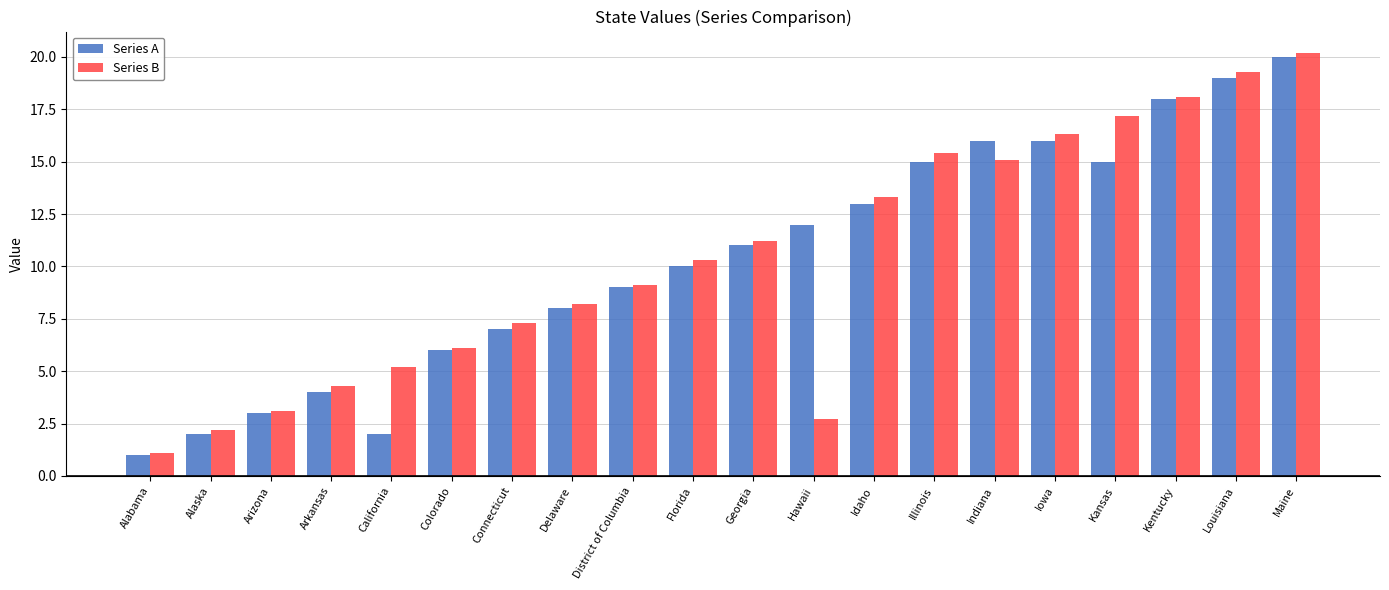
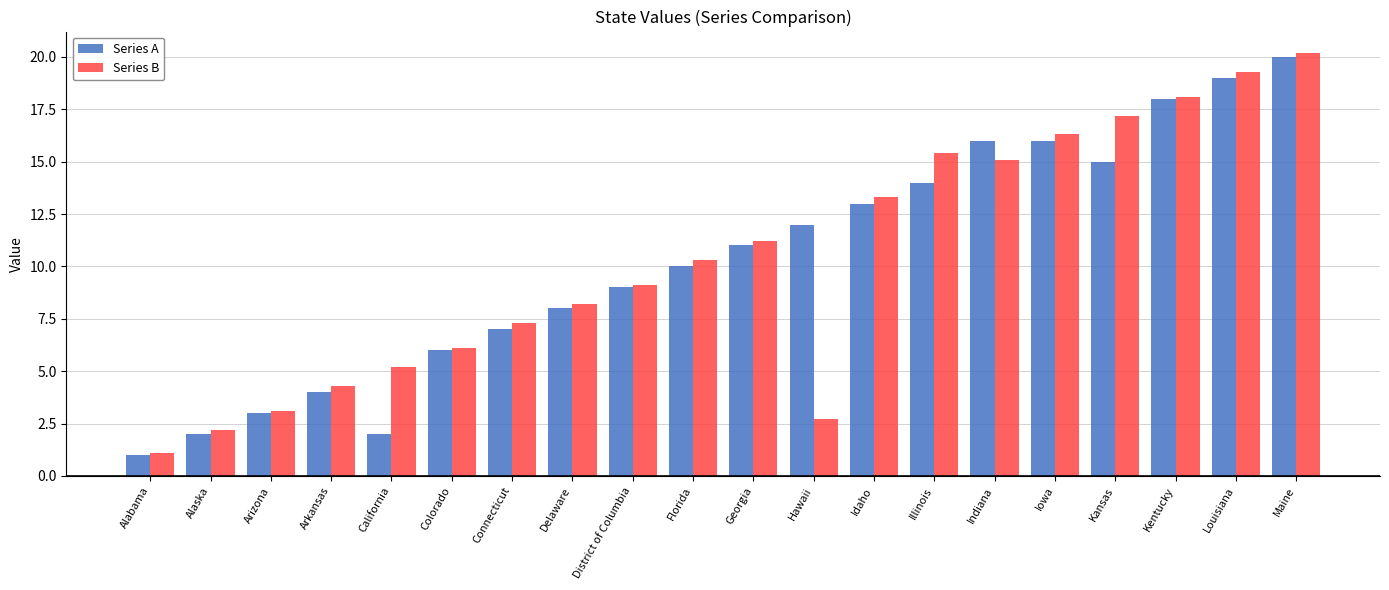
Series A, Illinois: 15 -> 14
